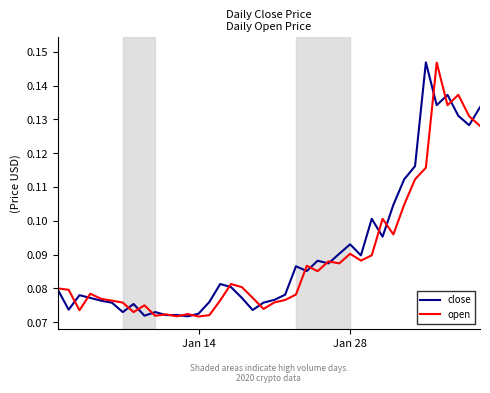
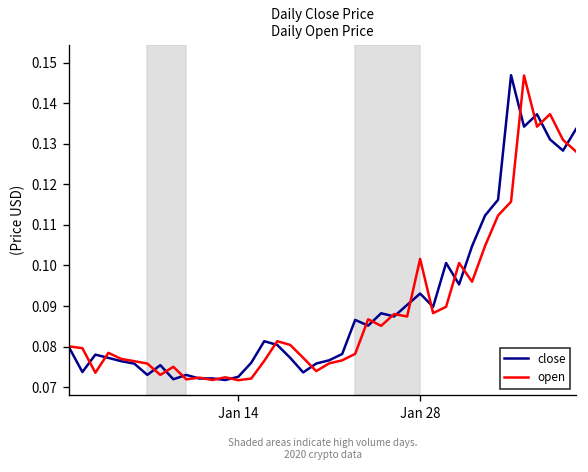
open, Jan 28: 0.090 -> 0.102
